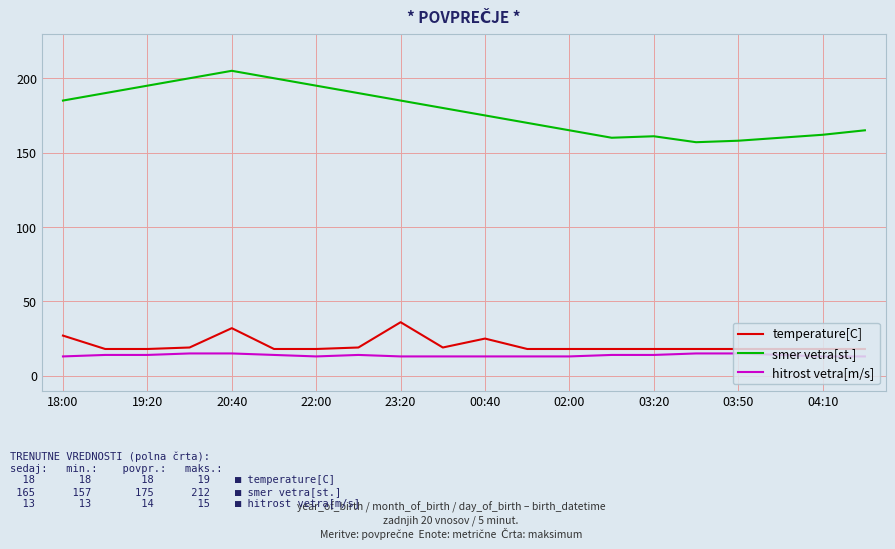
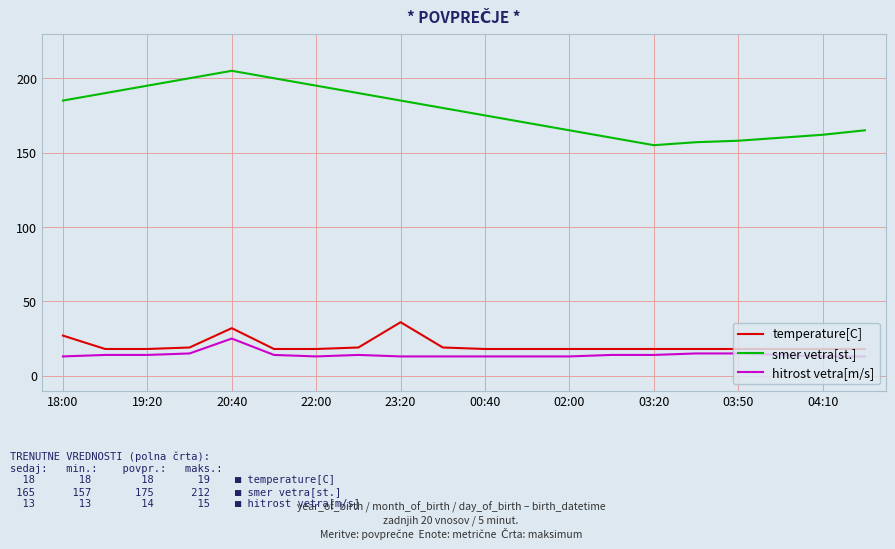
hitrost vetra[m/s], 20:40: 15 -> 25
temperature[C], 00:40: 25 -> 18
smer vetra[st.], 03:20: 161 -> 155
